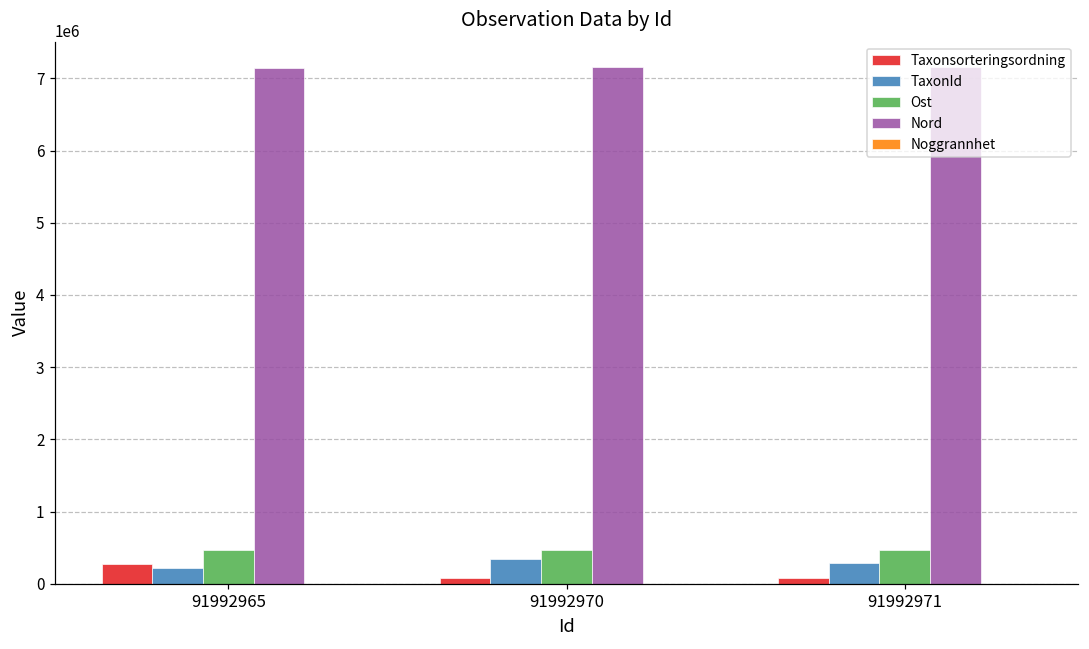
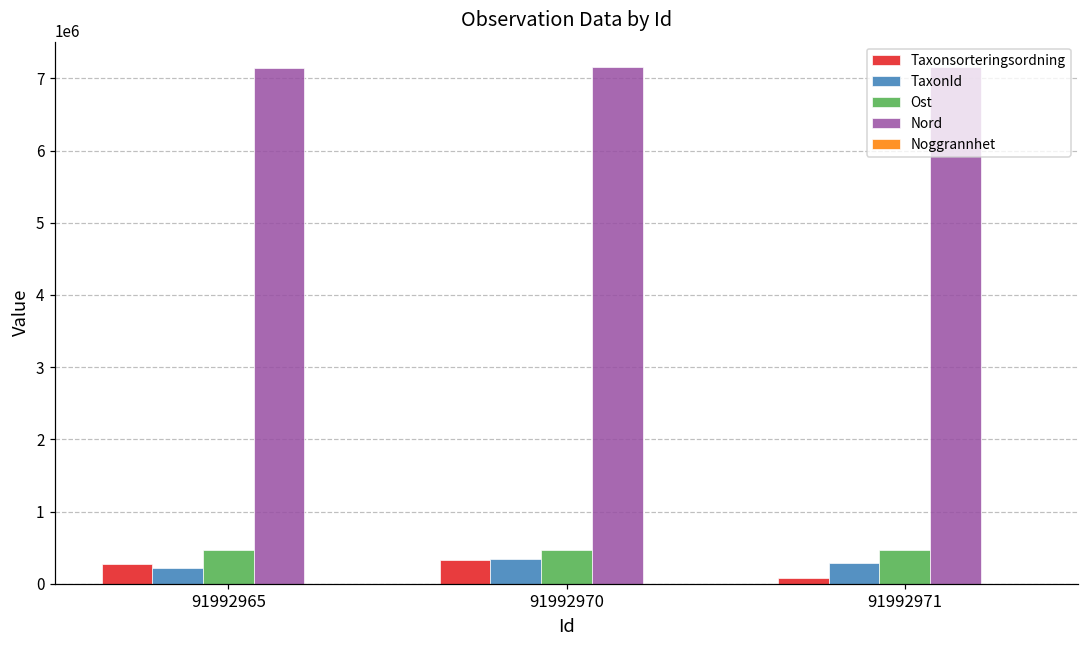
Taxonsorteringsordning, 91992970: 100000 -> 300000
